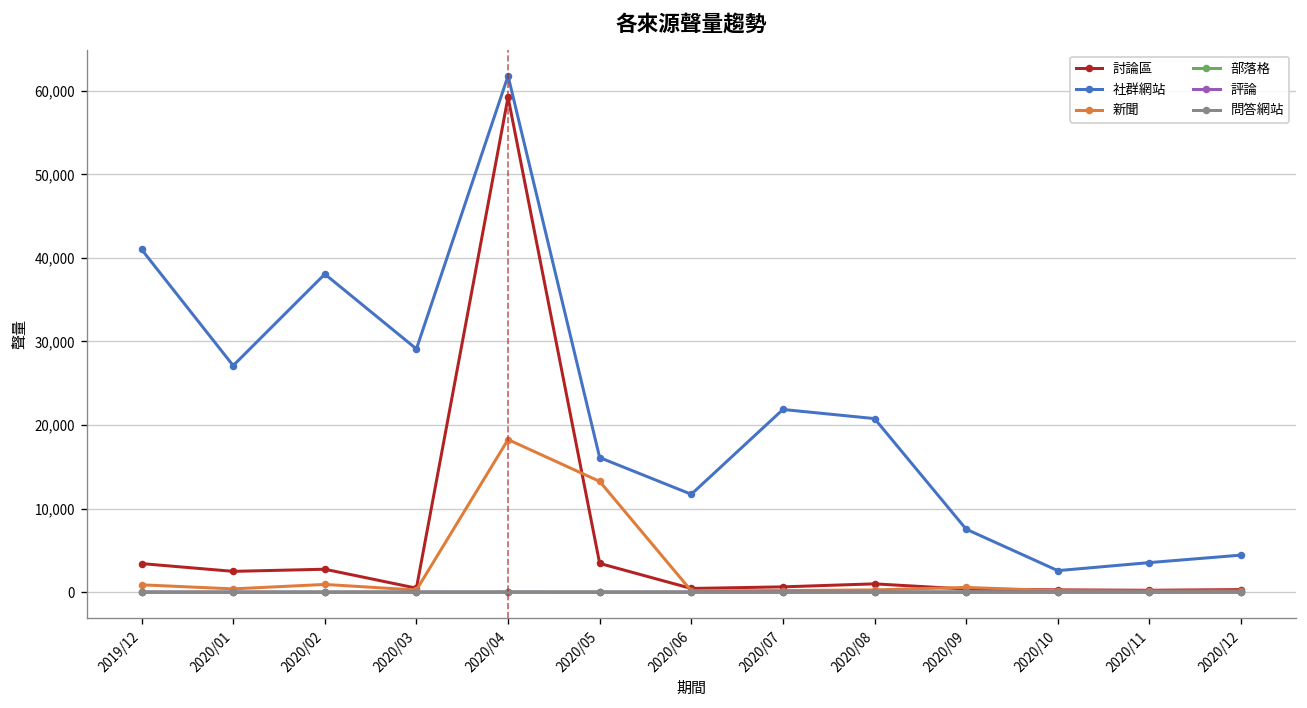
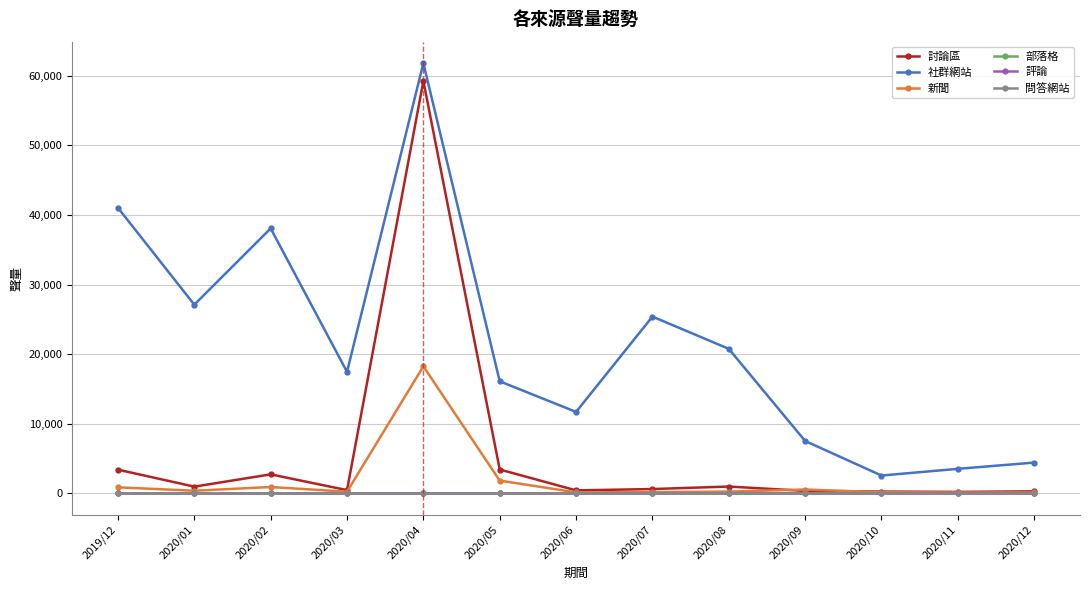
討論區, 2020/01: 2,000 -> 1,000
社群網站, 2020/03: 29,000 -> 17,000
新聞, 2020/05: 13,000 -> 2,000
社群網站, 2020/07: 22,000 -> 25,000
